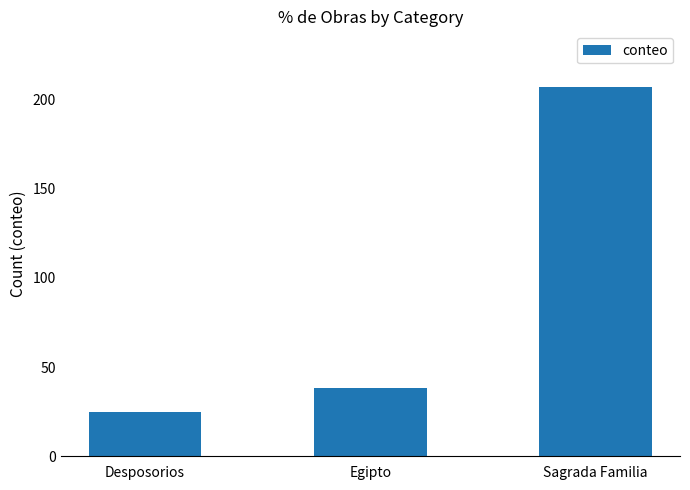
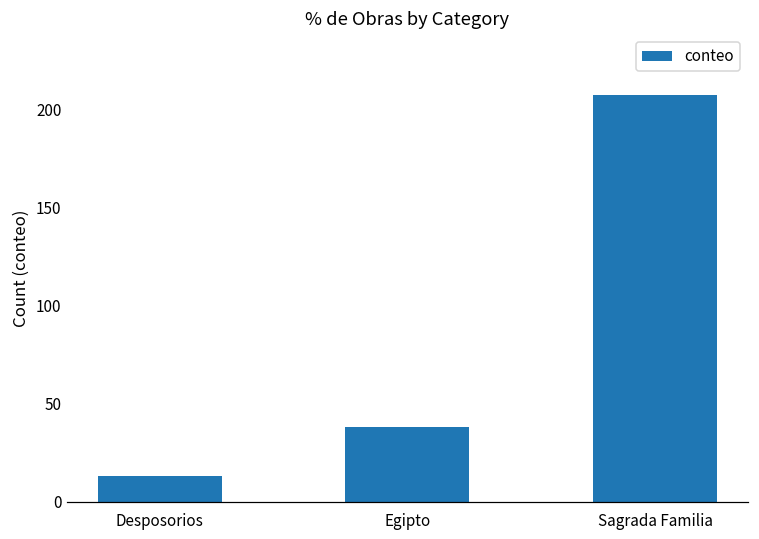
Desposorios: 25 -> 13
